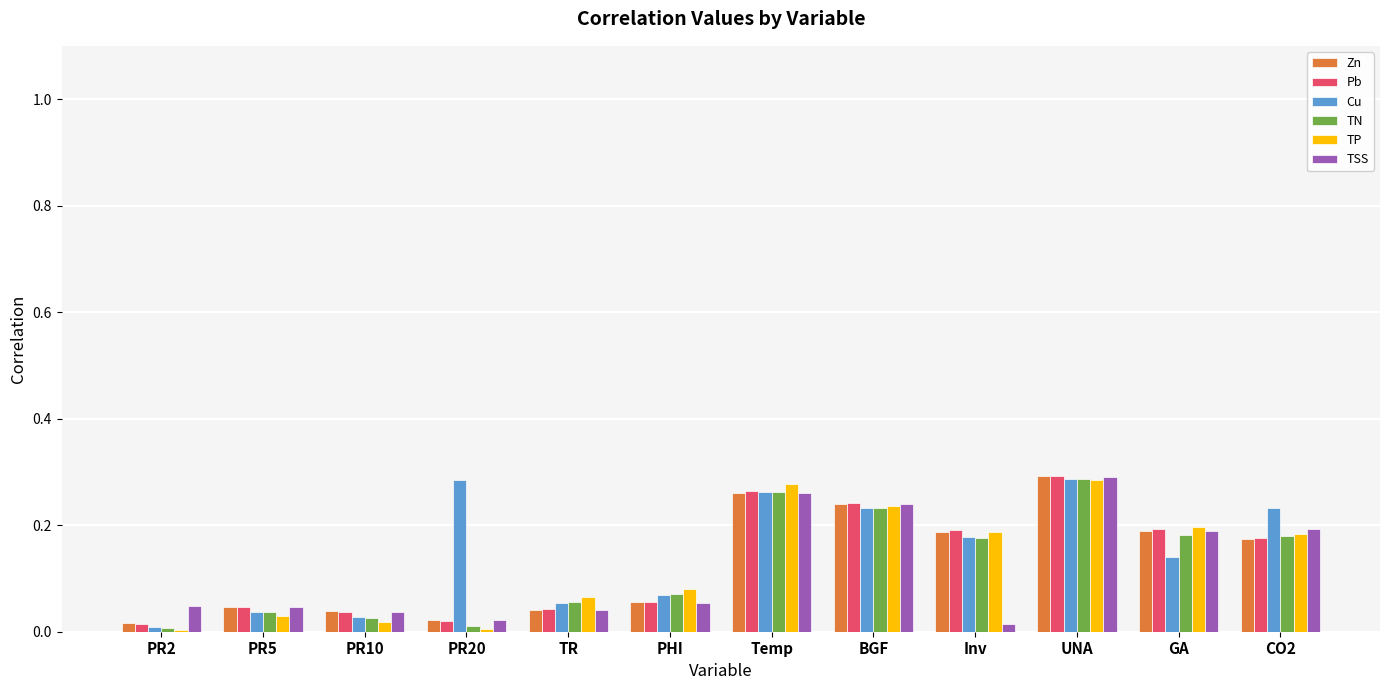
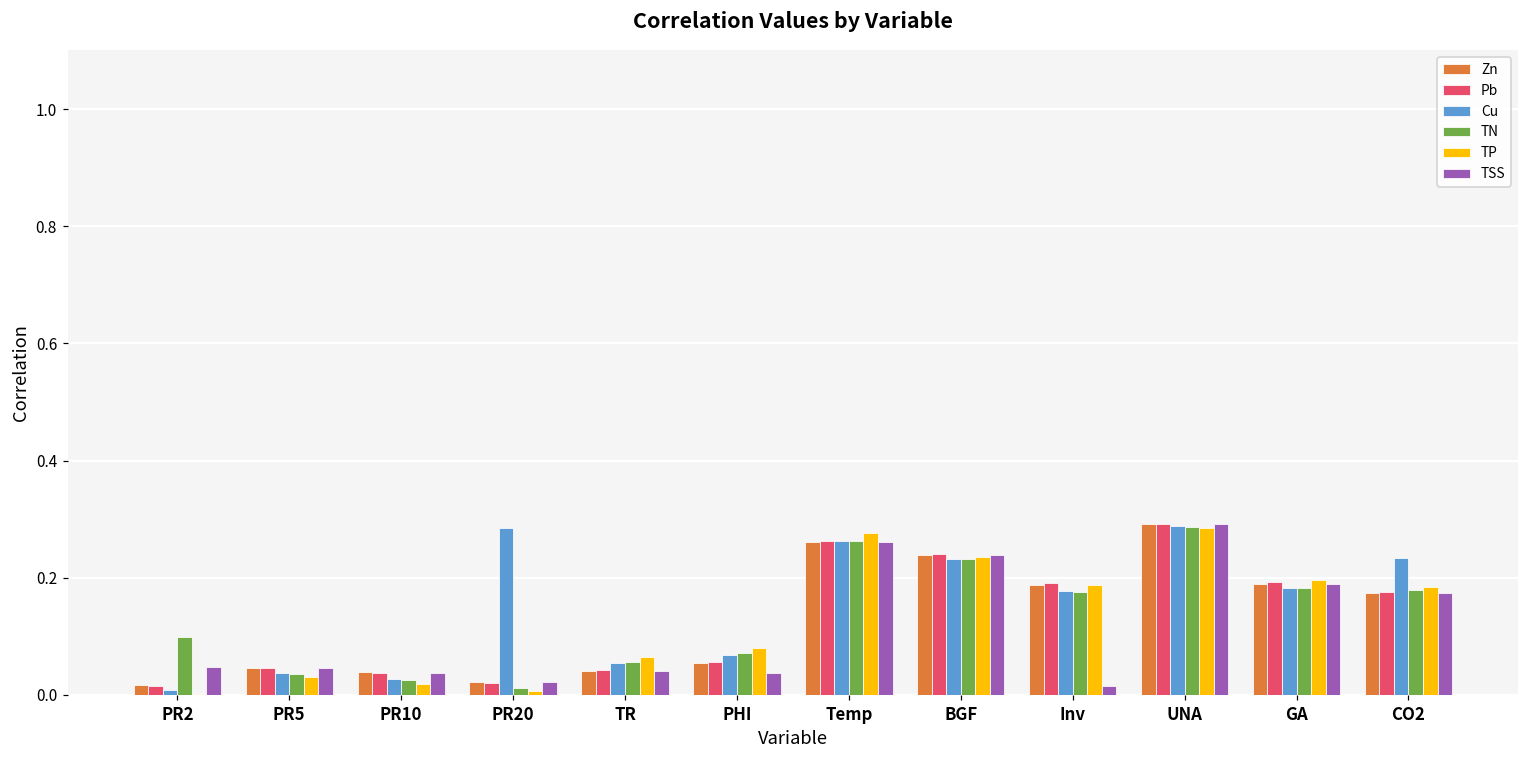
TN, PR2: 0.01 -> 0.10
TSS, PHI: 0.05 -> 0.04
Cu, GA: 0.14 -> 0.18
TSS, CO2: 0.19 -> 0.17
